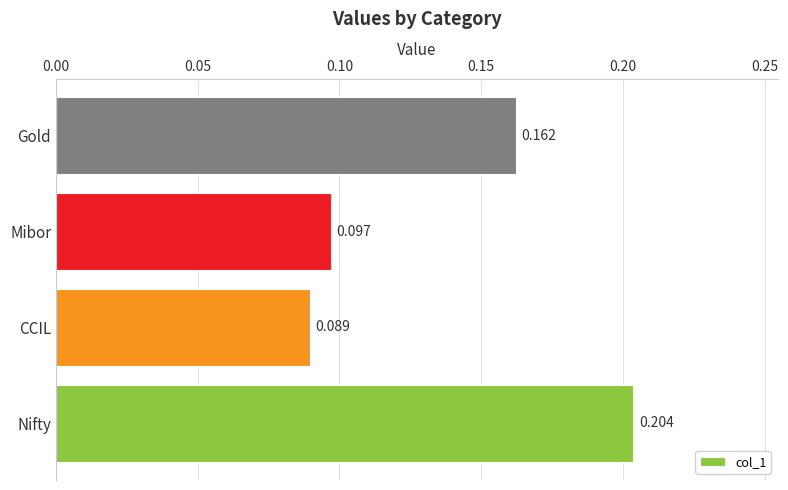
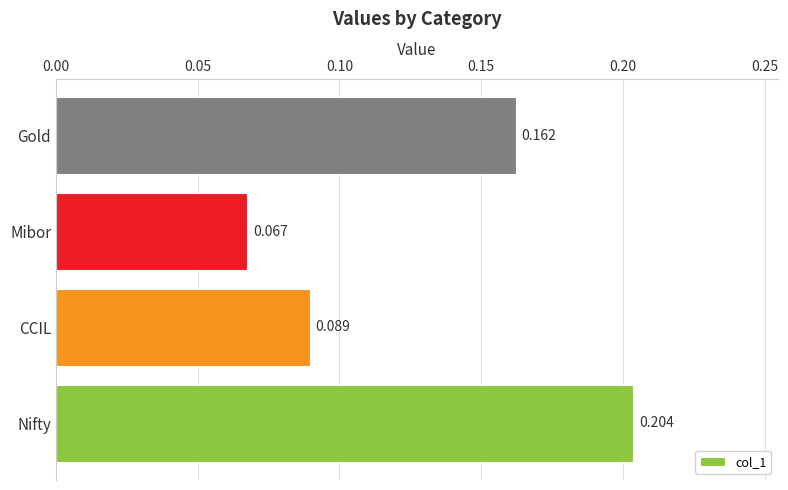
Mibor: 0.097 -> 0.067
